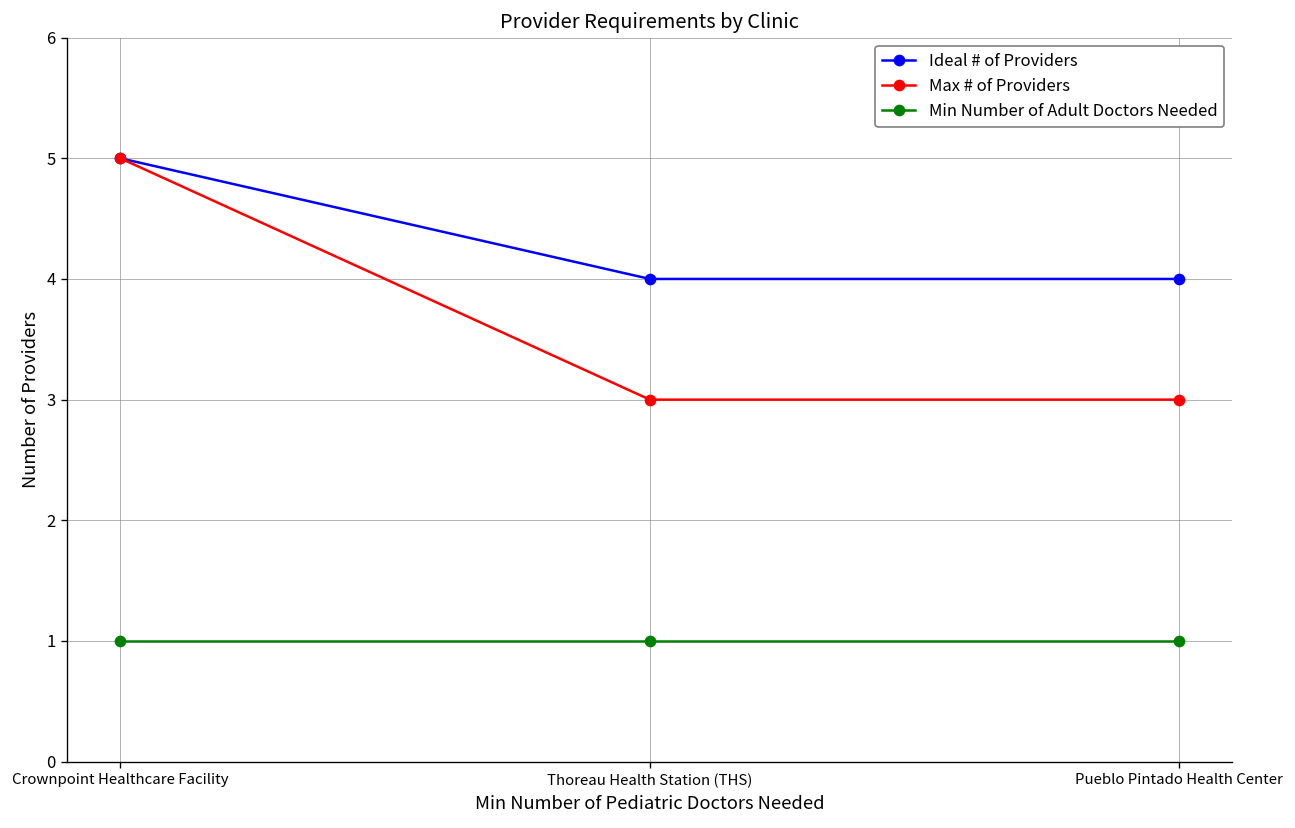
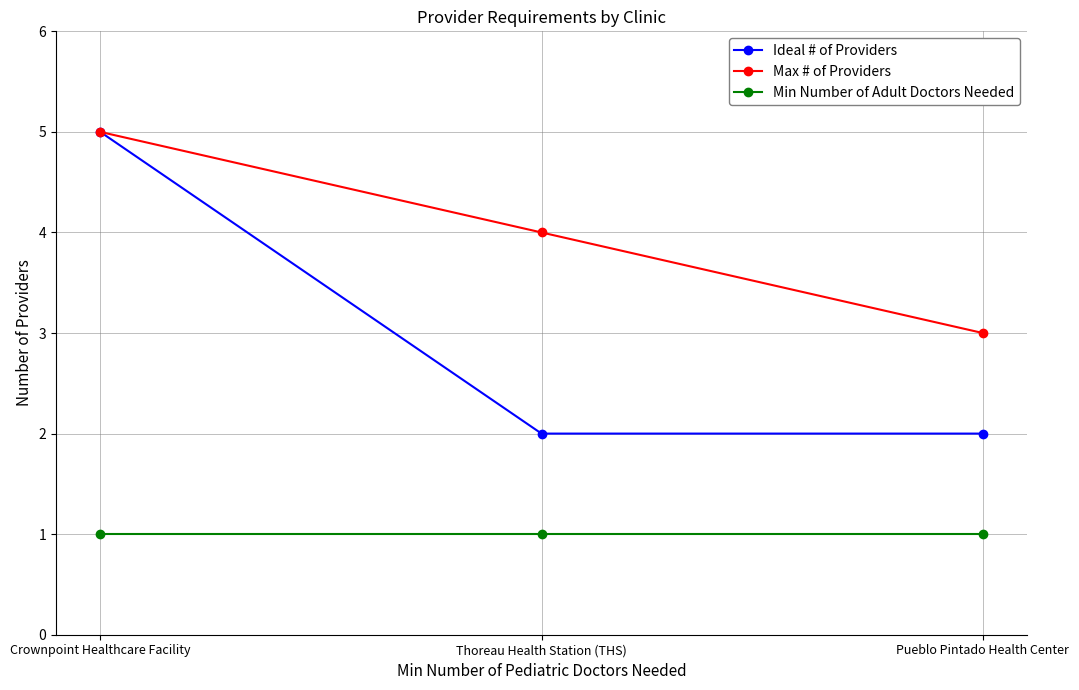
Ideal # of Providers, Thoreau Health Station (THS): 4 -> 2
Max # of Providers, Thoreau Health Station (THS): 3 -> 4
Ideal # of Providers, Pueblo Pintado Health Center: 4 -> 2
